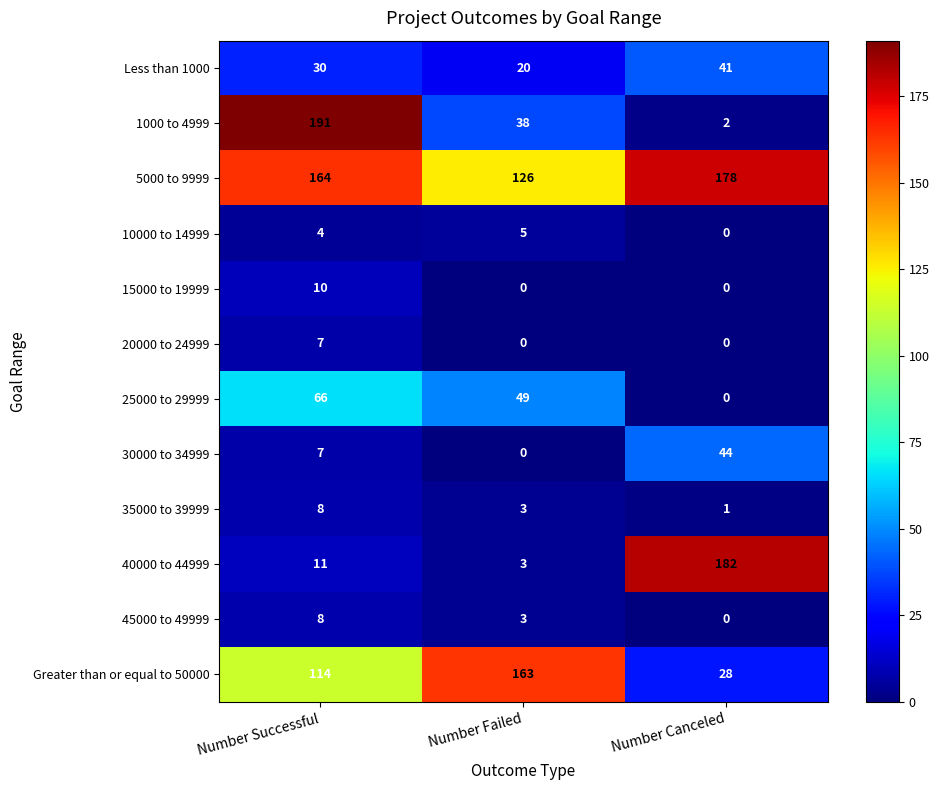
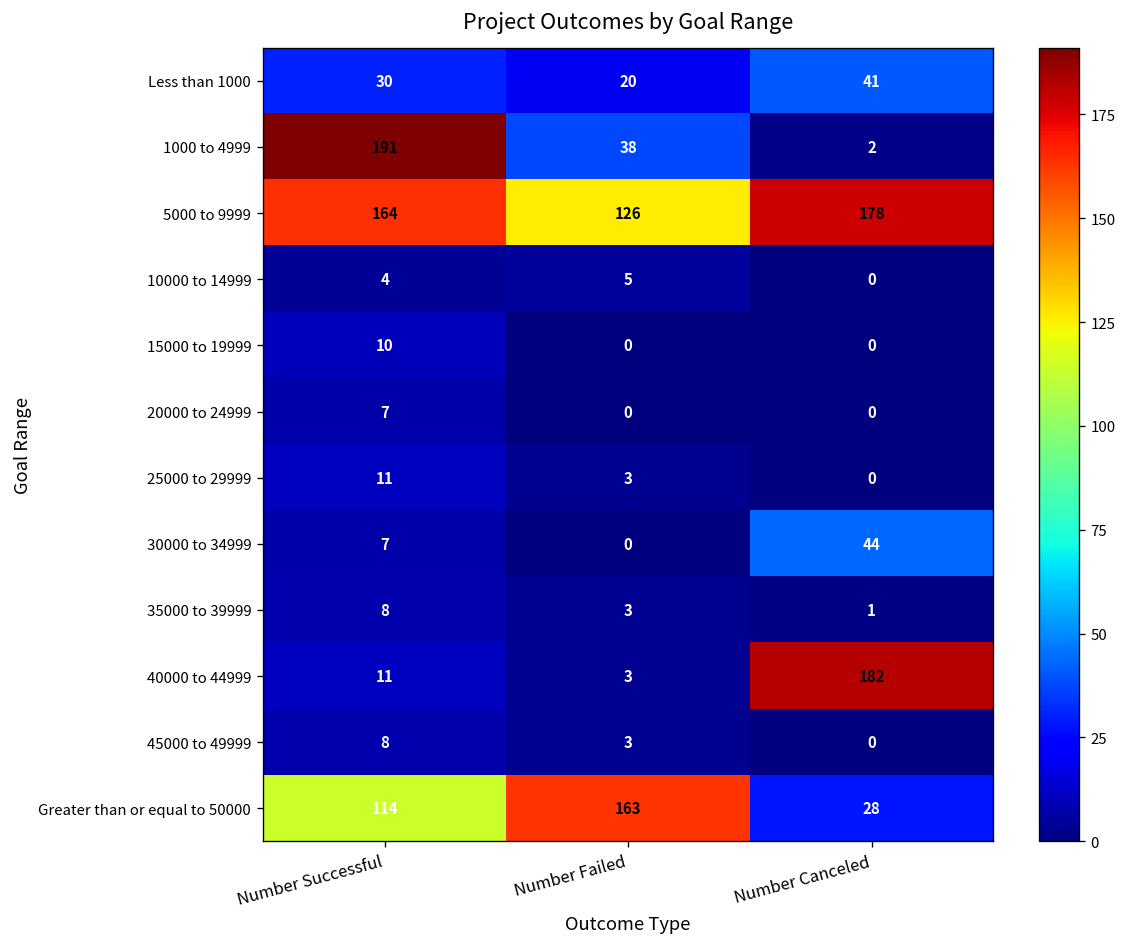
25000 to 29999, Number Successful: 66 -> 11
25000 to 29999, Number Failed: 49 -> 3
